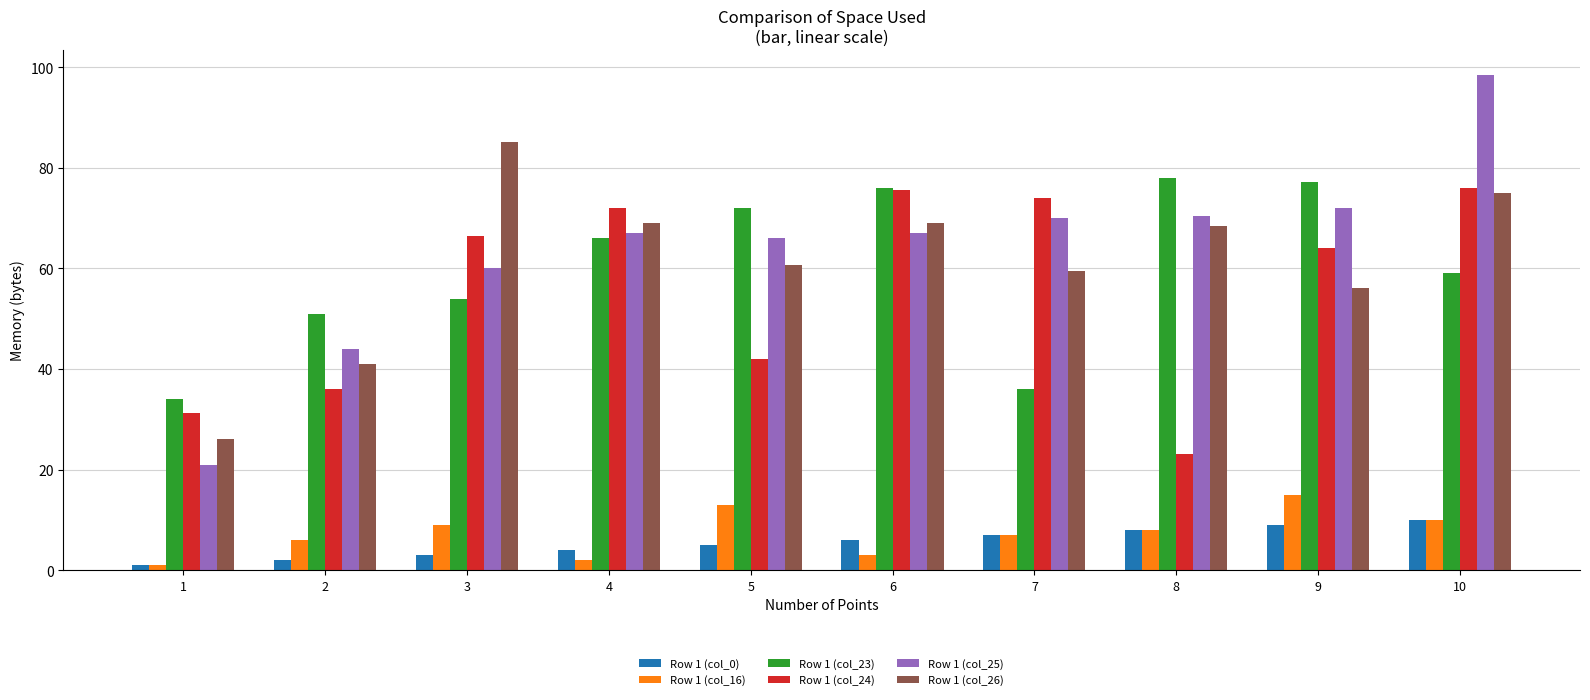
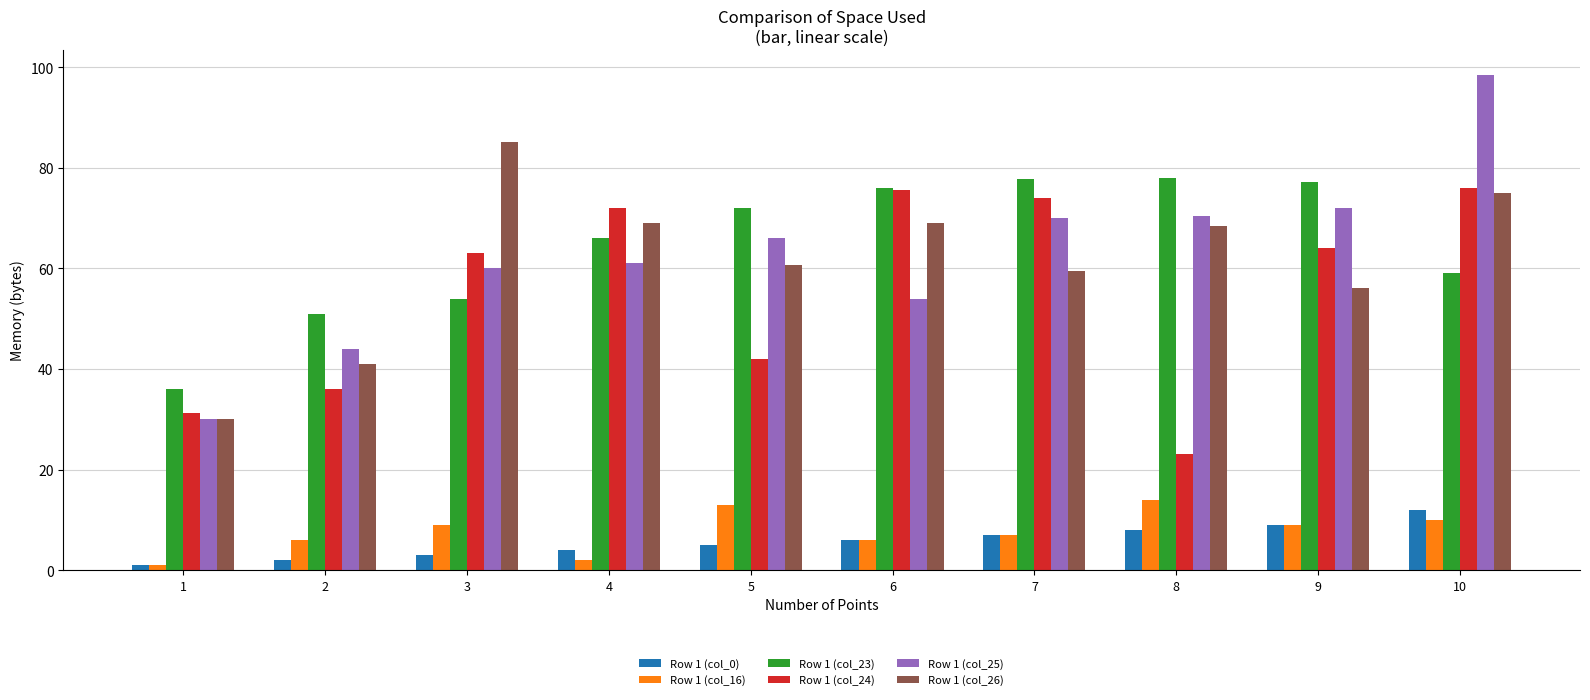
Row 1 (col_23), 1: 34 -> 36
Row 1 (col_25), 1: 21 -> 30
Row 1 (col_26), 1: 26 -> 30
Row 1 (col_24), 3: 67 -> 63
Row 1 (col_25), 4: 67 -> 61
Row 1 (col_16), 6: 3 -> 6
Row 1 (col_25), 6: 67 -> 54
Row 1 (col_23), 7: 36 -> 78
Row 1 (col_16), 8: 8 -> 14
Row 1 (col_16), 9: 15 -> 9
Row 1 (col_0), 10: 10 -> 12
